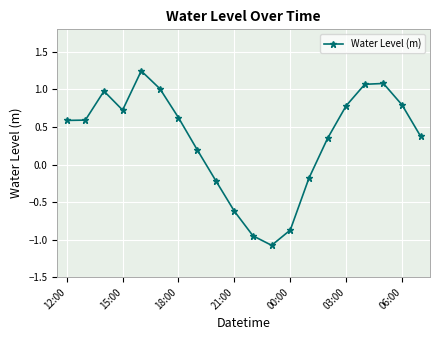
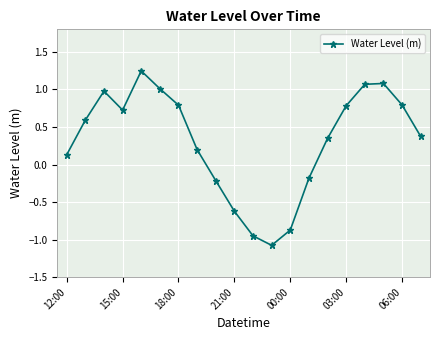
12:00: 0.6 -> 0.1
18:00: 0.6 -> 0.8
